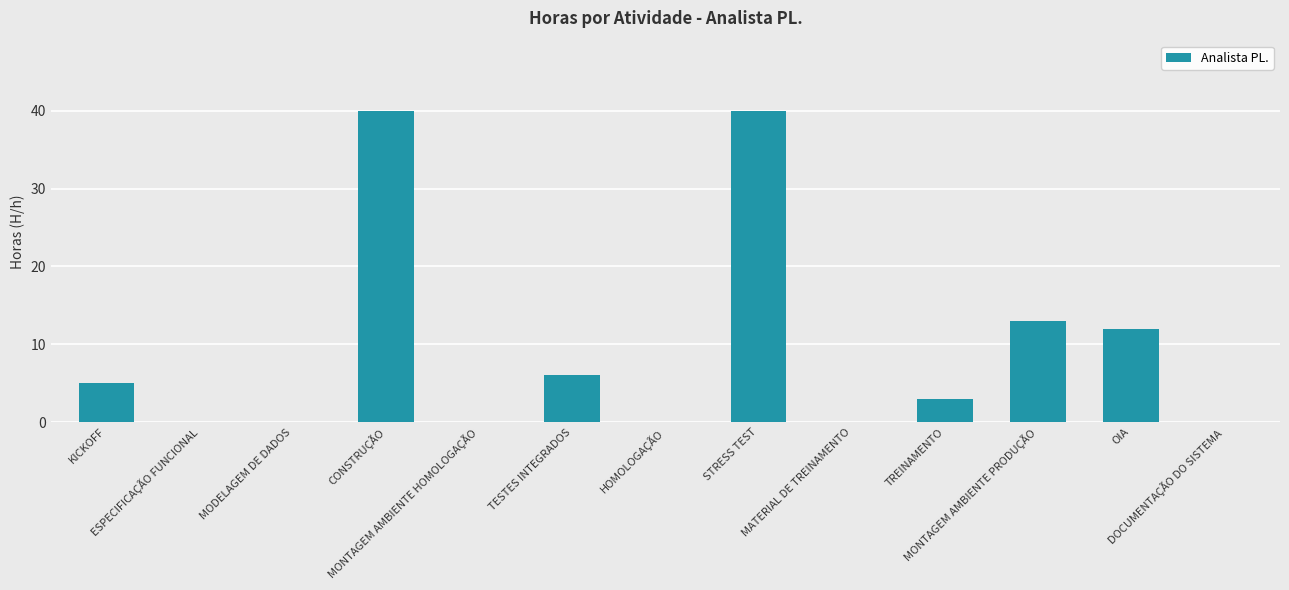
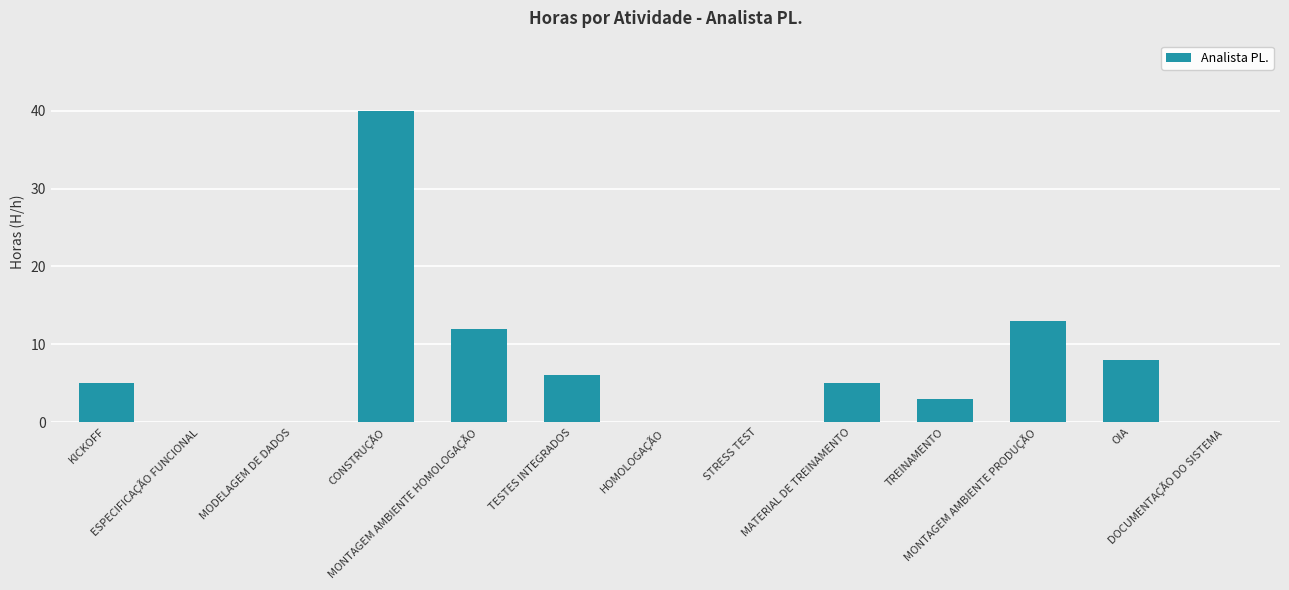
MONTAGEM AMBIENTE HOMOLOGAÇÃO: 0 -> 12
STRESS TEST: 40 -> 0
MATERIAL DE TREINAMENTO: 0 -> 5
OIA: 12 -> 8
